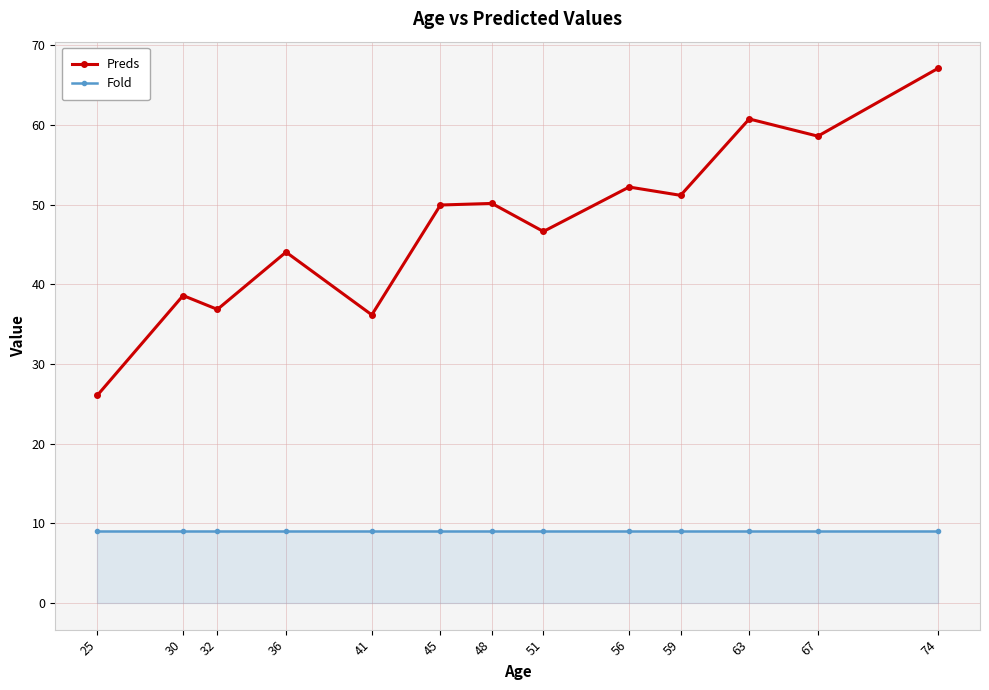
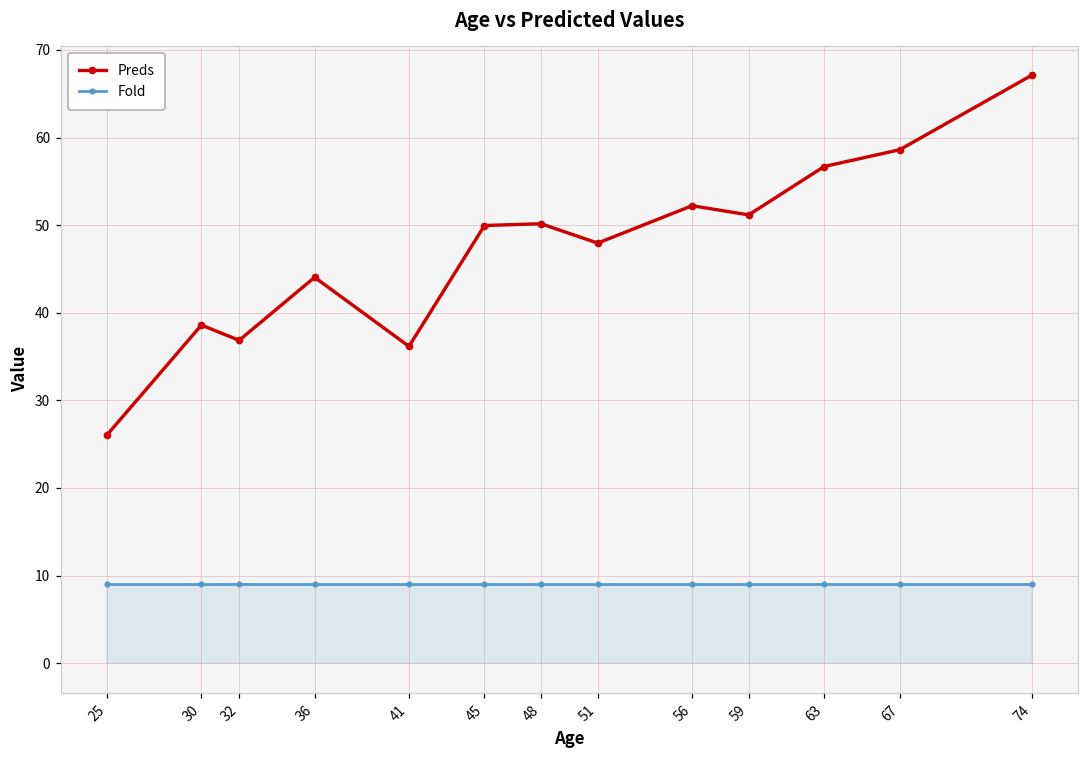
Preds, 51: 47 -> 48
Preds, 63: 61 -> 57
